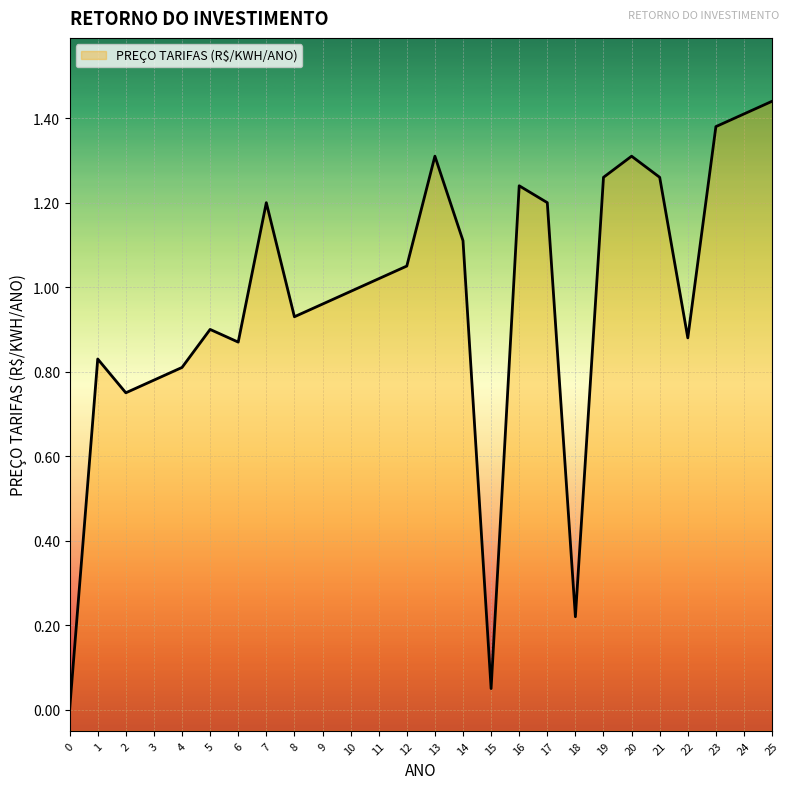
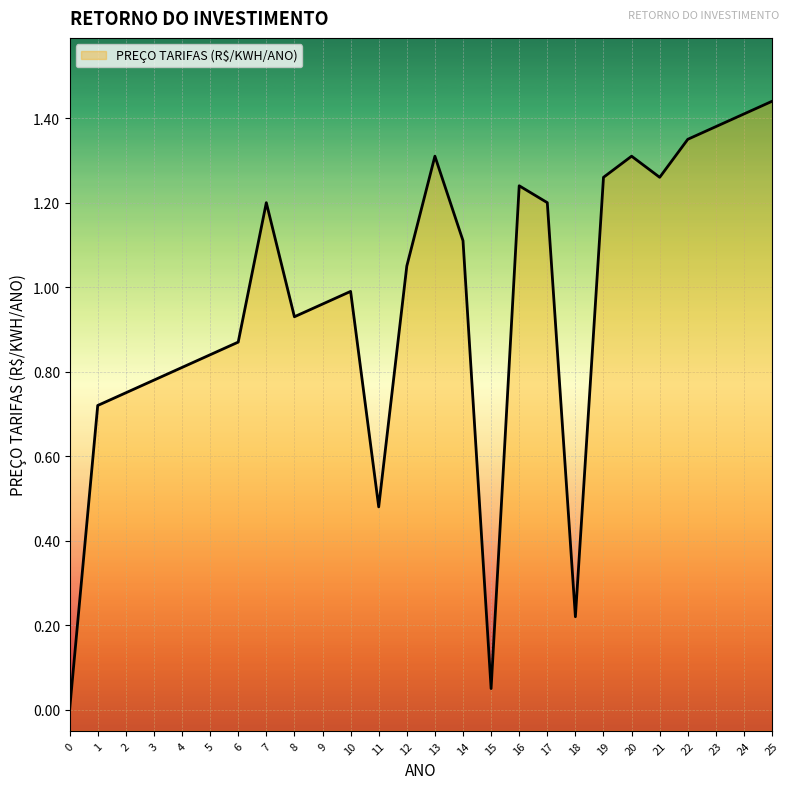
1: 0.83 -> 0.72
5: 0.90 -> 0.84
11: 1.02 -> 0.48
22: 0.88 -> 1.35
